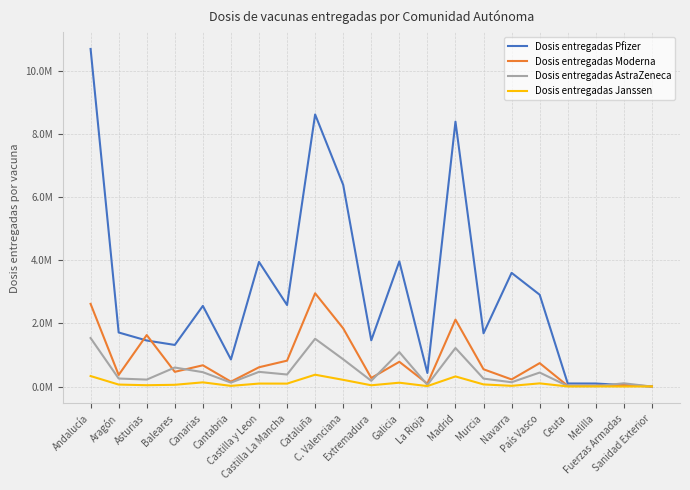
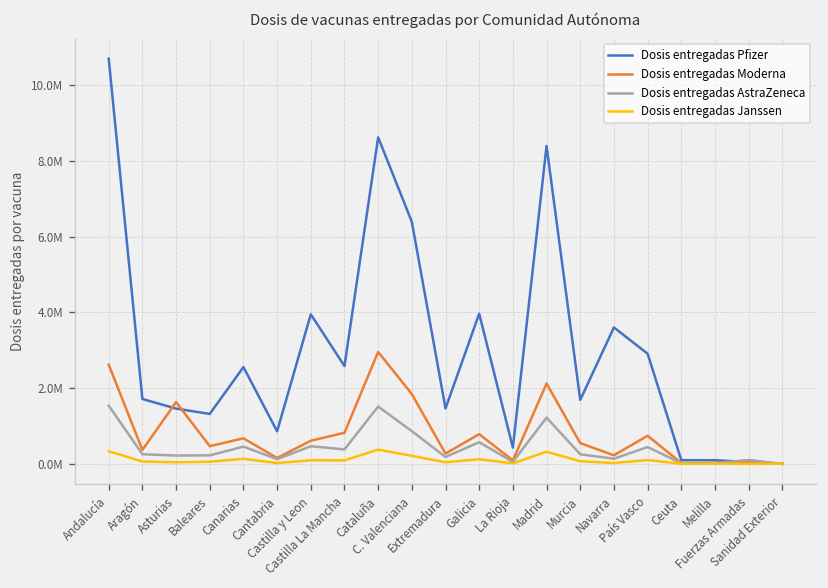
Dosis entregadas AstraZeneca, Baleares: 600000 -> 200000
Dosis entregadas AstraZeneca, Galicia: 1100000 -> 600000
